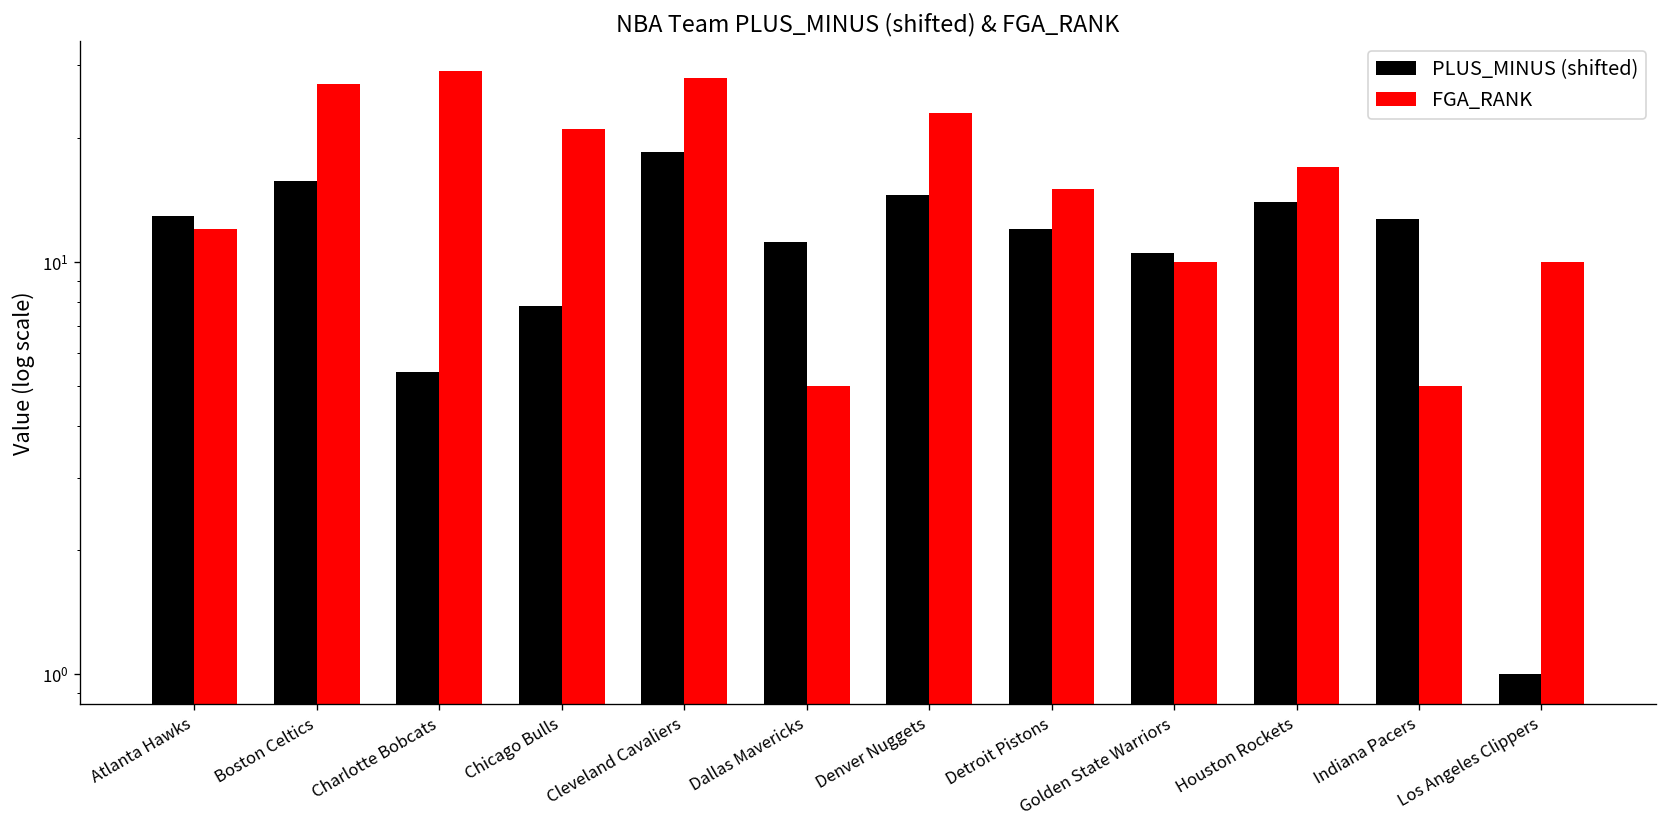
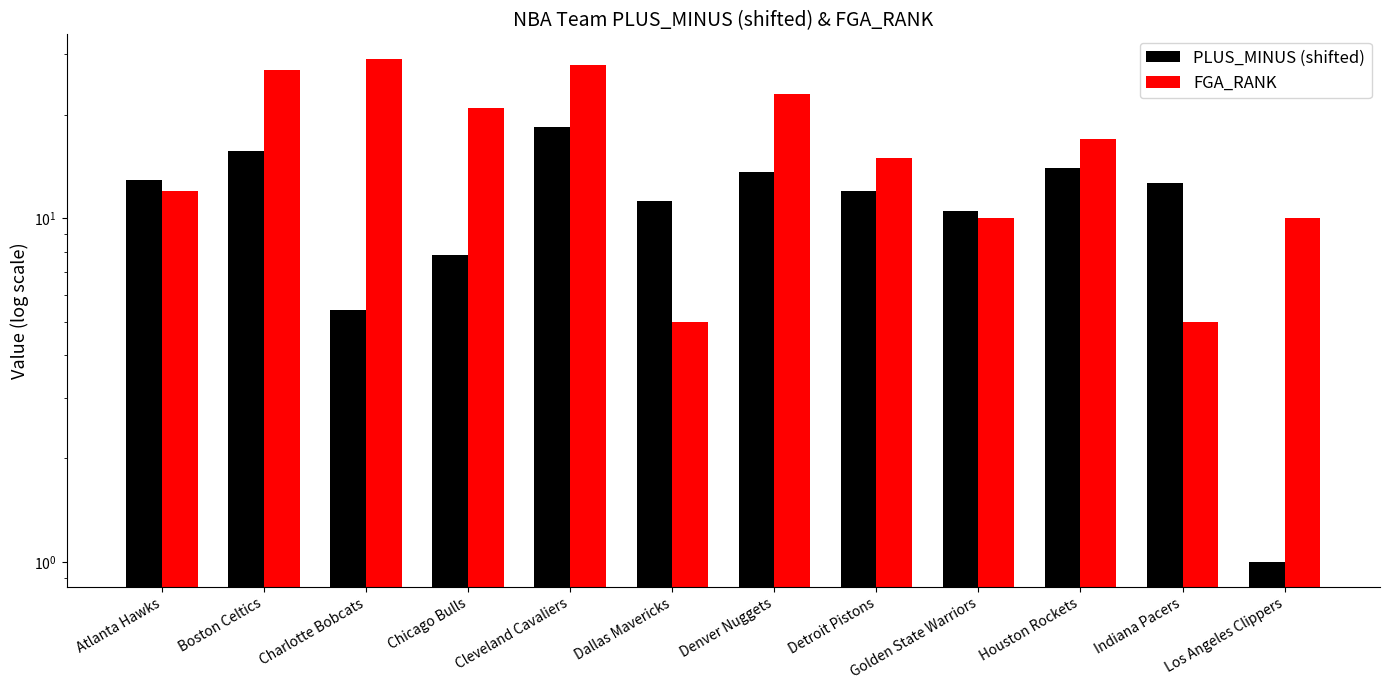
PLUS_MINUS (shifted), Denver Nuggets: 14.5 -> 13.6
